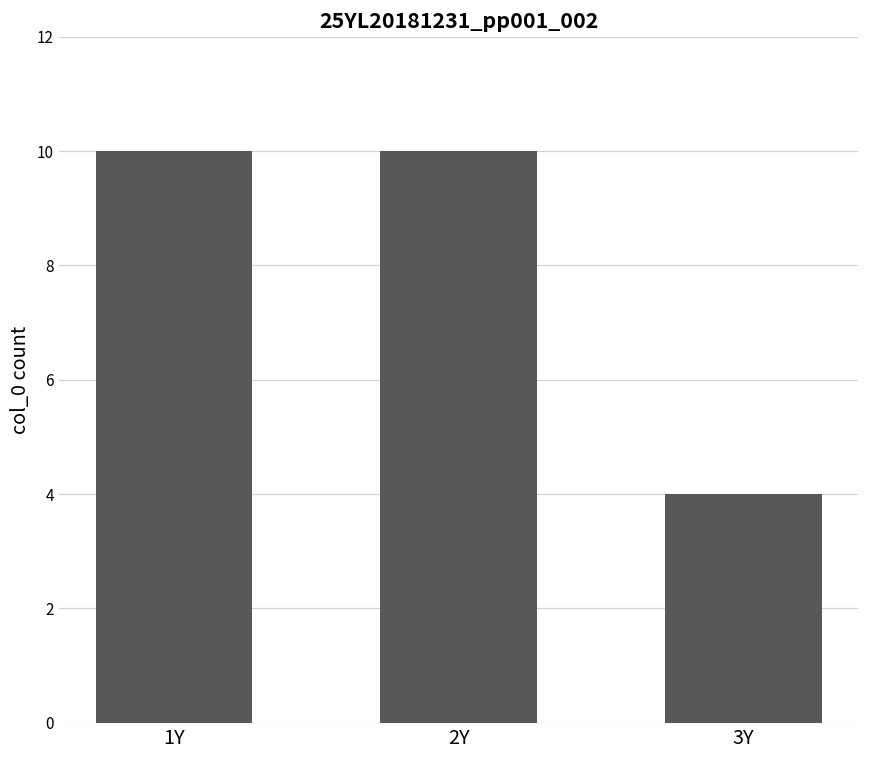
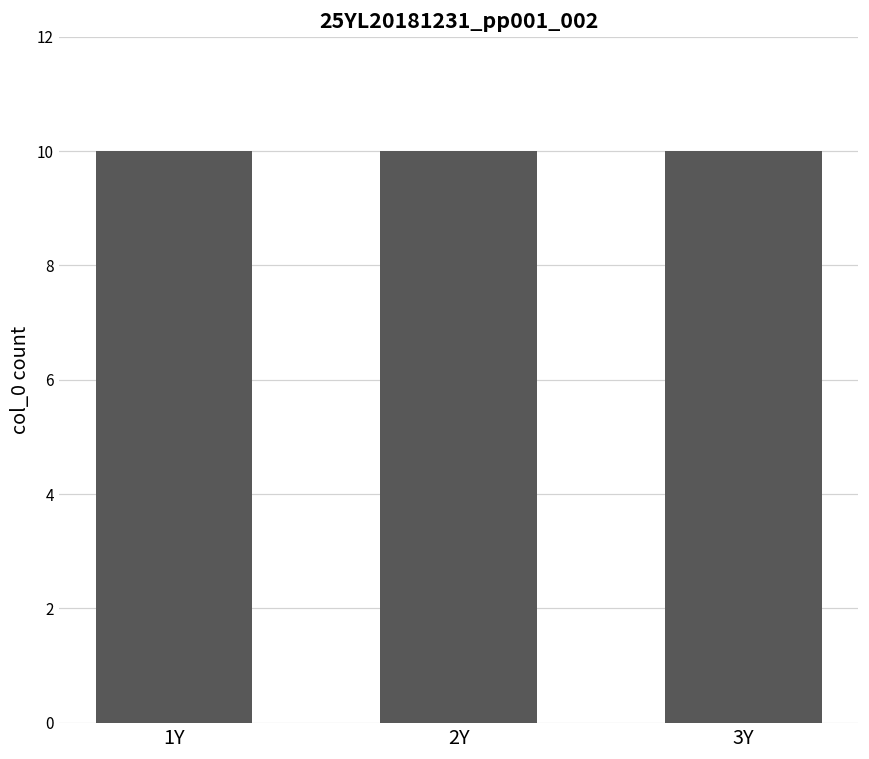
3Y: 4 -> 10
